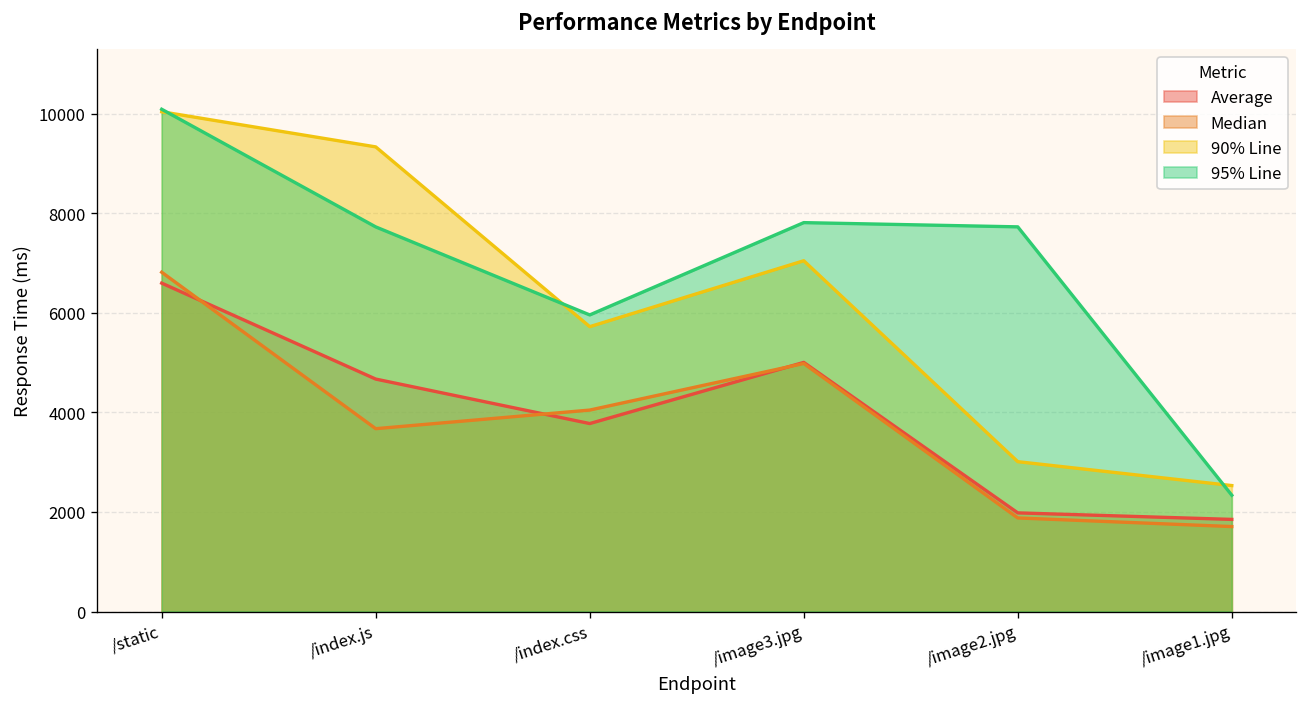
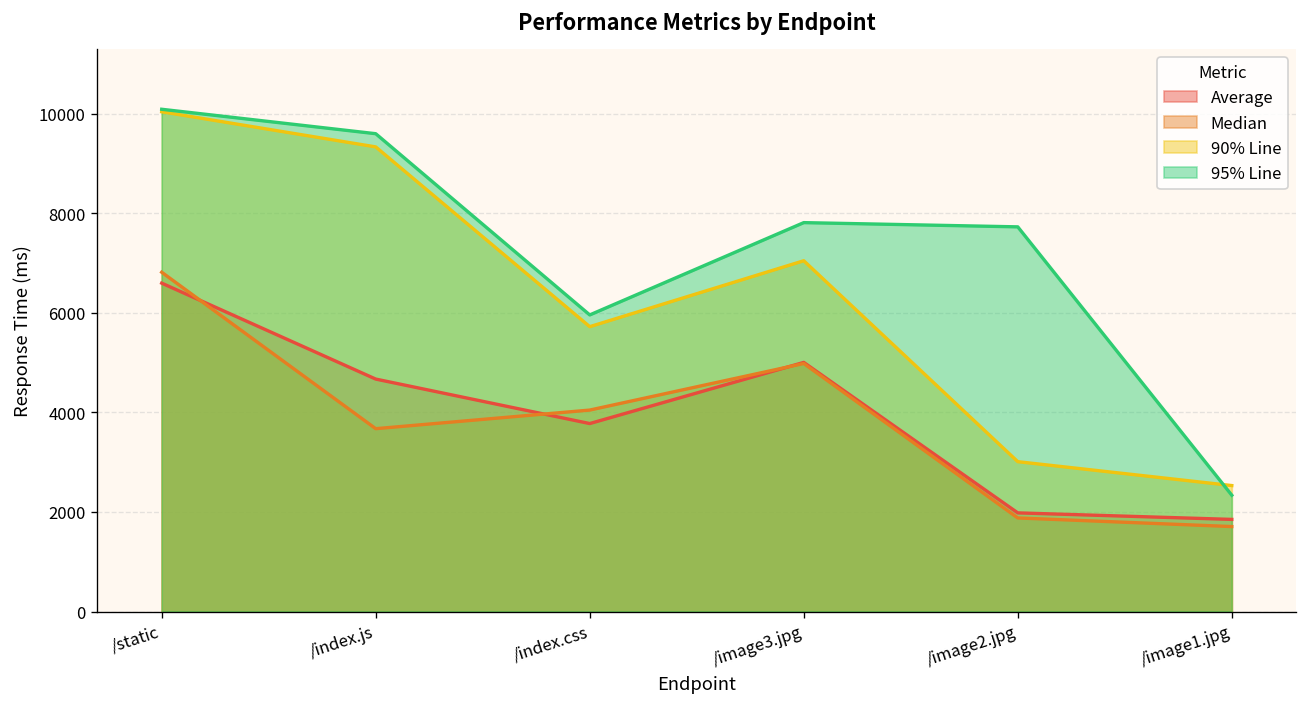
95% Line, /index.js: 7700 -> 9600
